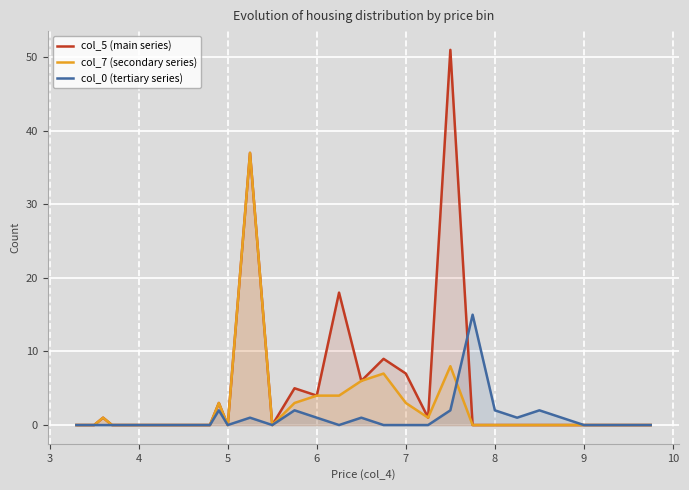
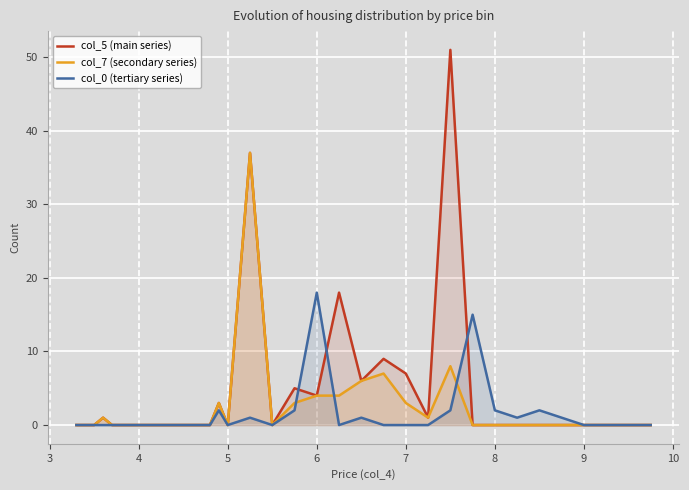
col_0 (tertiary series), 6: 1 -> 18
